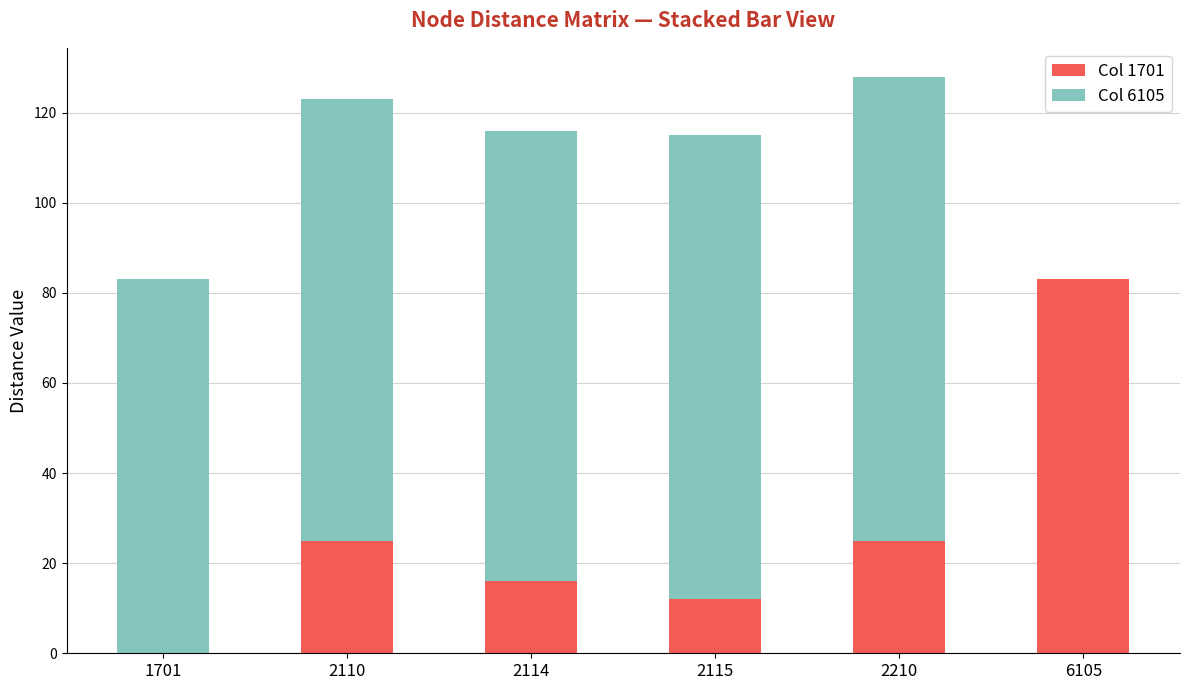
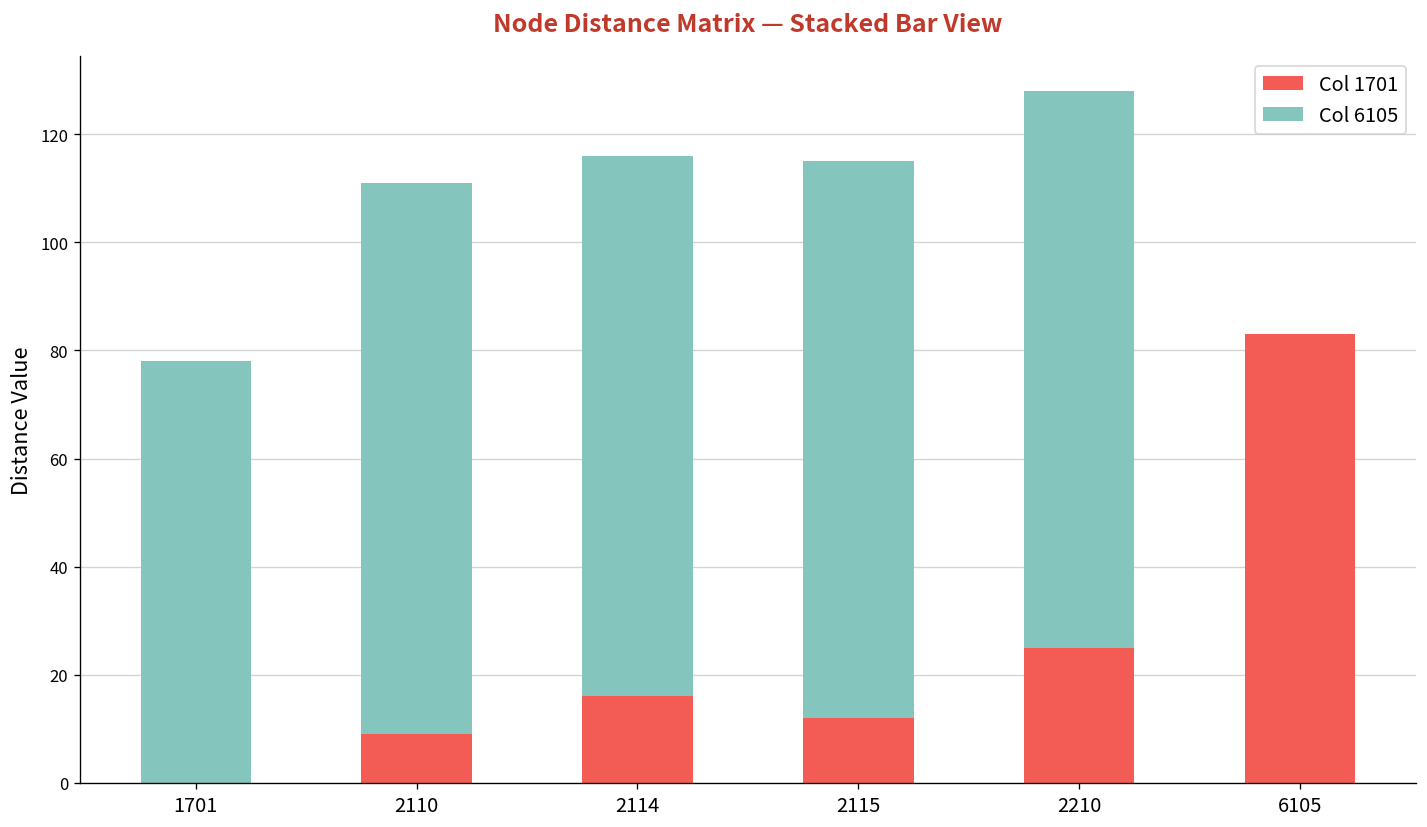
Col 6105, 1701: 83 -> 78
Col 1701, 2110: 25 -> 9
Col 6105, 2110: 98 -> 102
